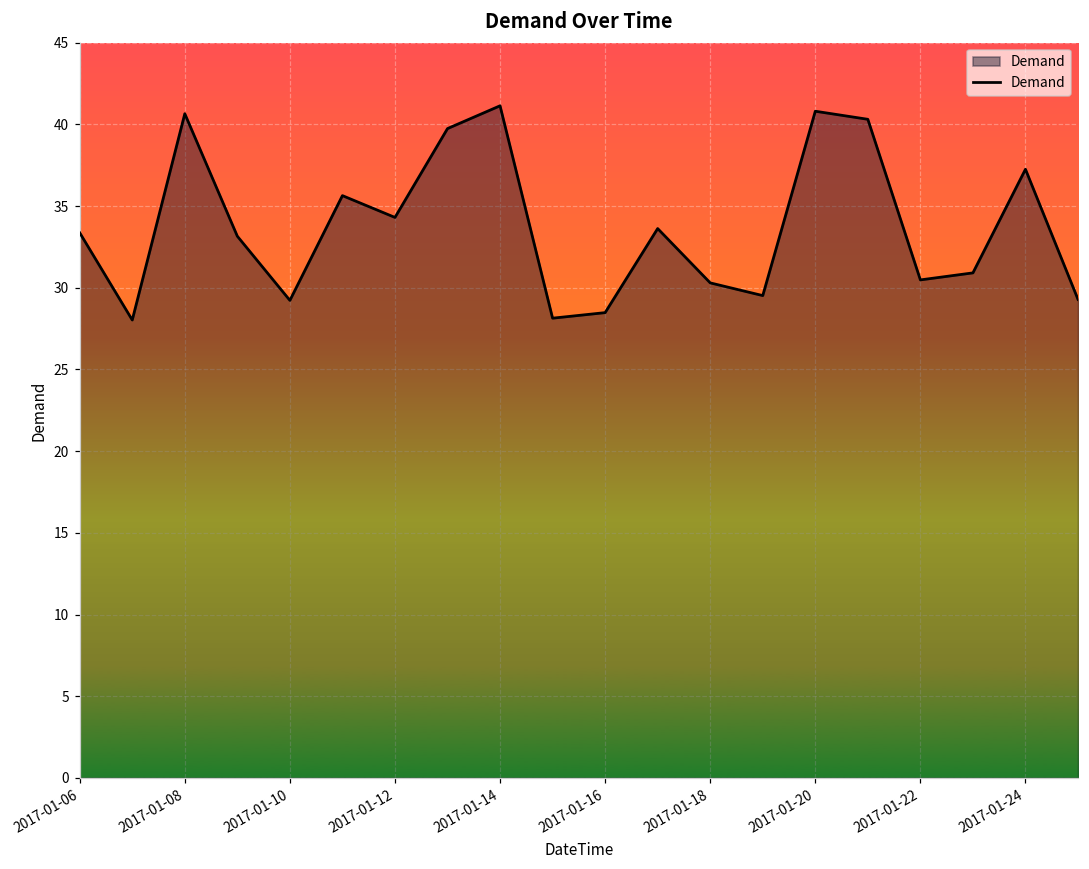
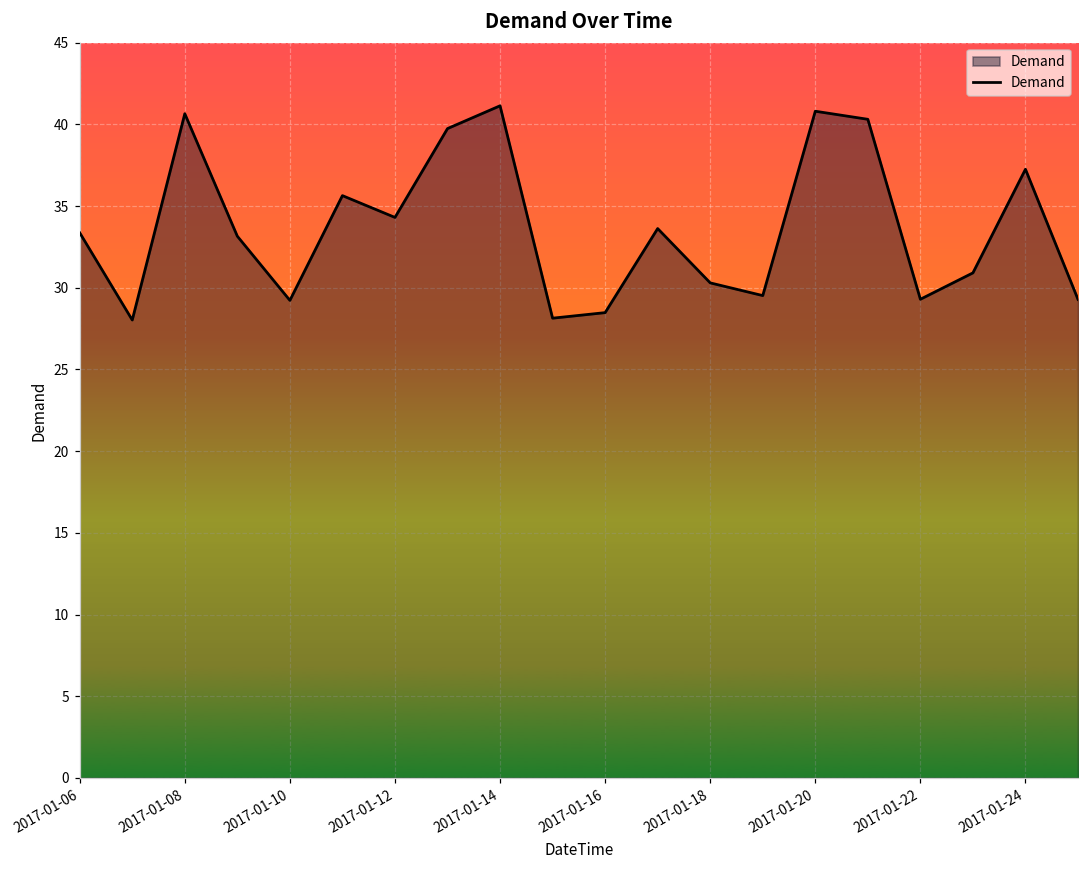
2017-01-22: 30.5 -> 29.3
